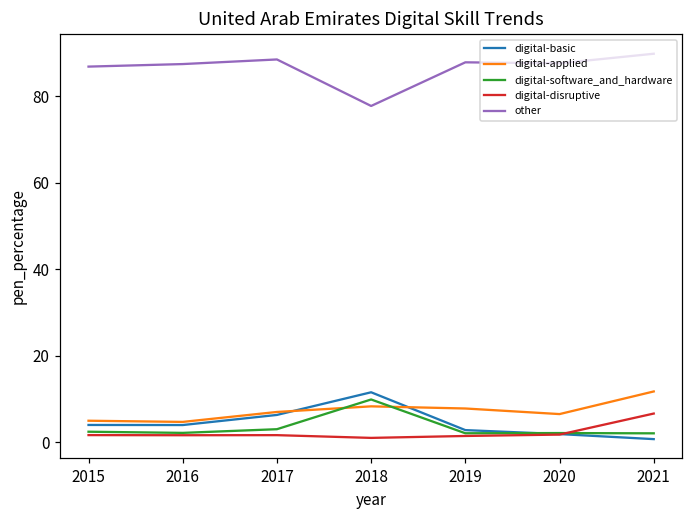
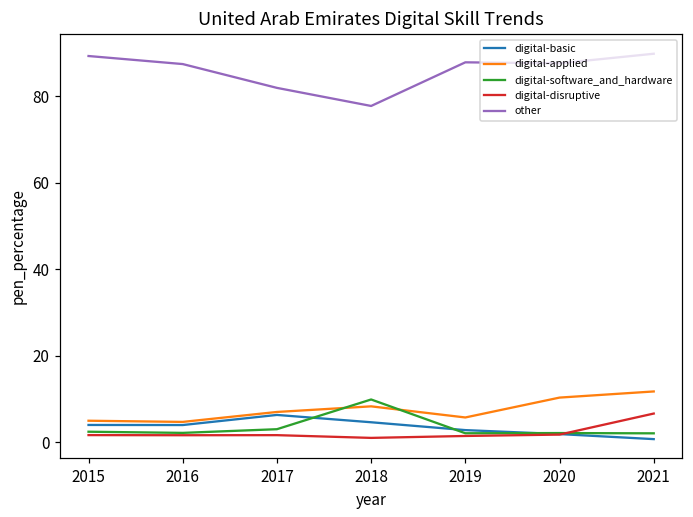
other, 2015: 87 -> 89
other, 2017: 89 -> 82
digital-basic, 2018: 12 -> 5
digital-applied, 2019: 8 -> 6
digital-applied, 2020: 7 -> 10
